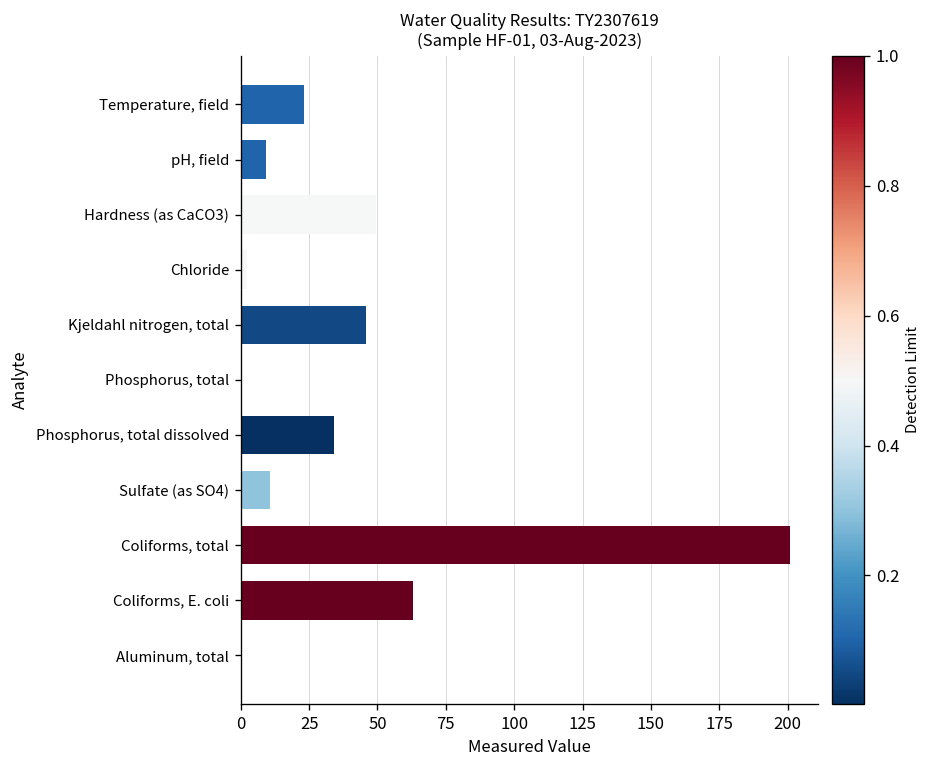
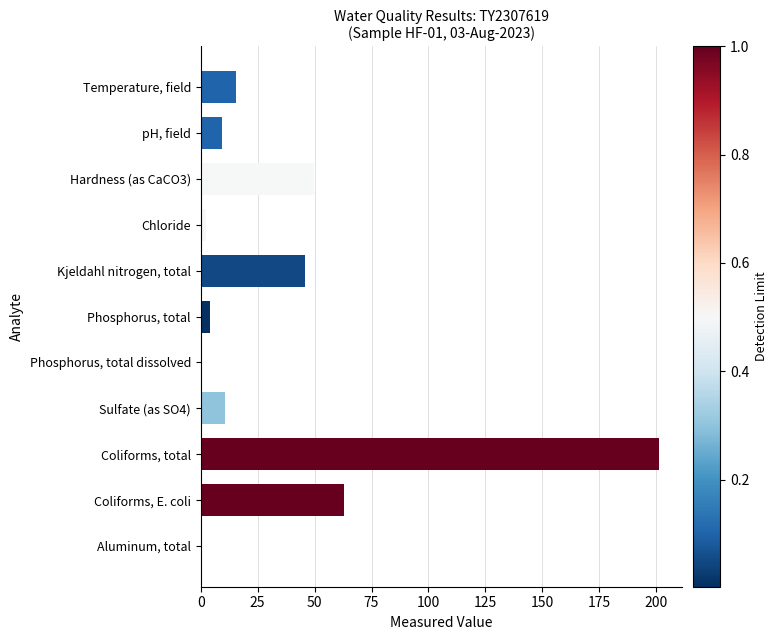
Temperature, field: 23 -> 16
Phosphorus, total: 0 -> 4
Phosphorus, total dissolved: 34 -> 0
